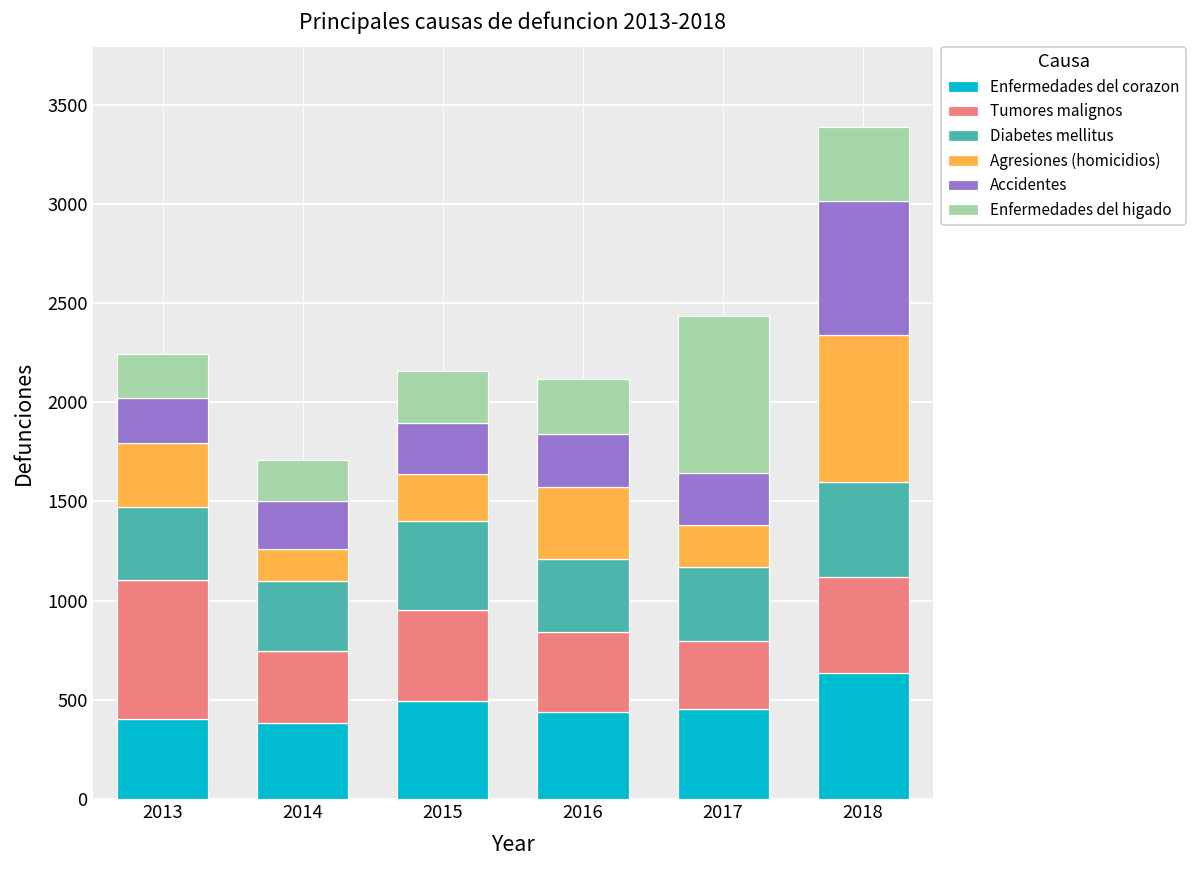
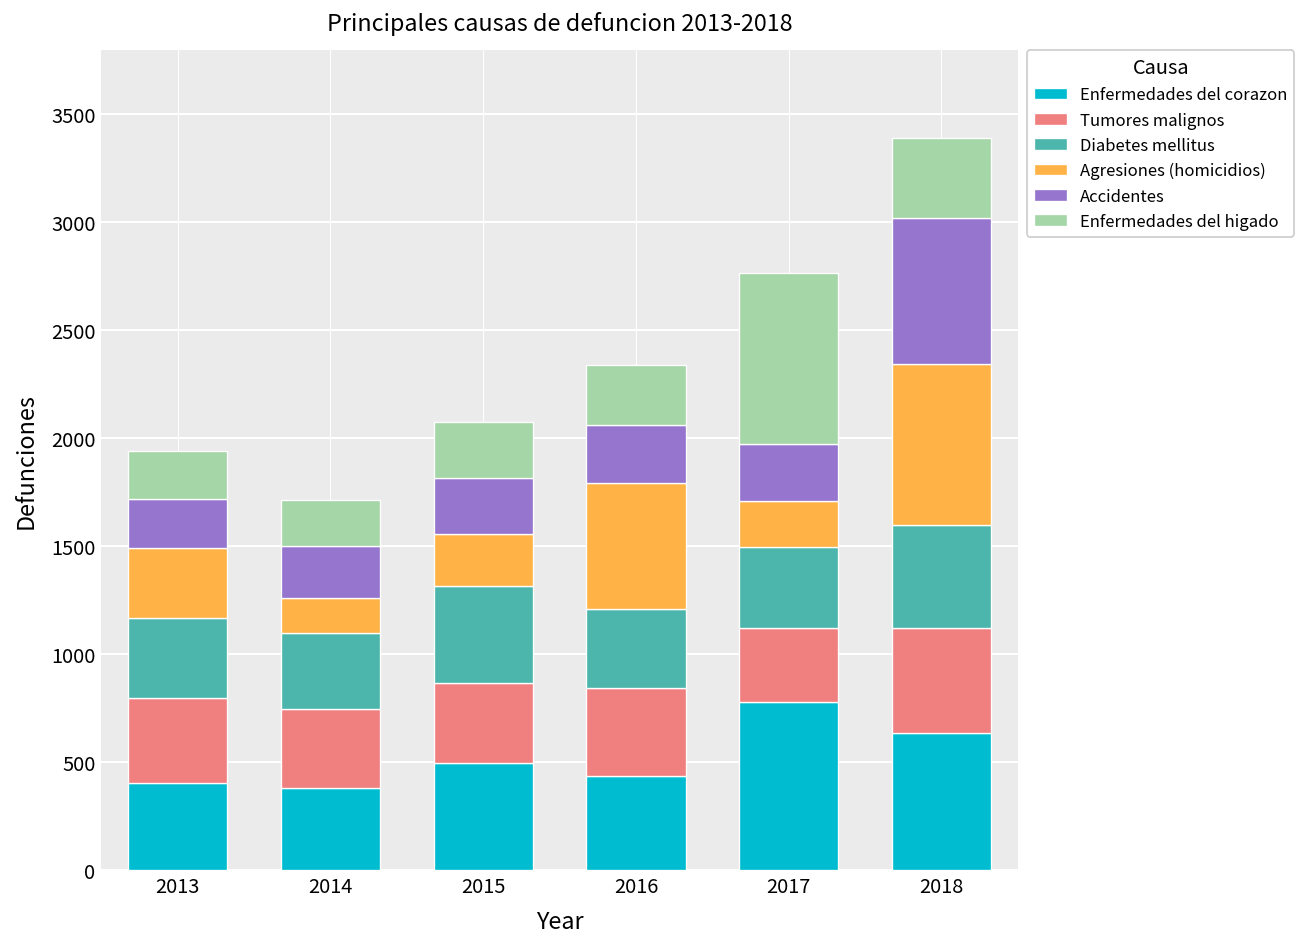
Tumores malignos, 2013: 700 -> 400
Tumores malignos, 2015: 460 -> 370
Agresiones (homicidios), 2016: 360 -> 580
Enfermedades del corazon, 2017: 450 -> 780
